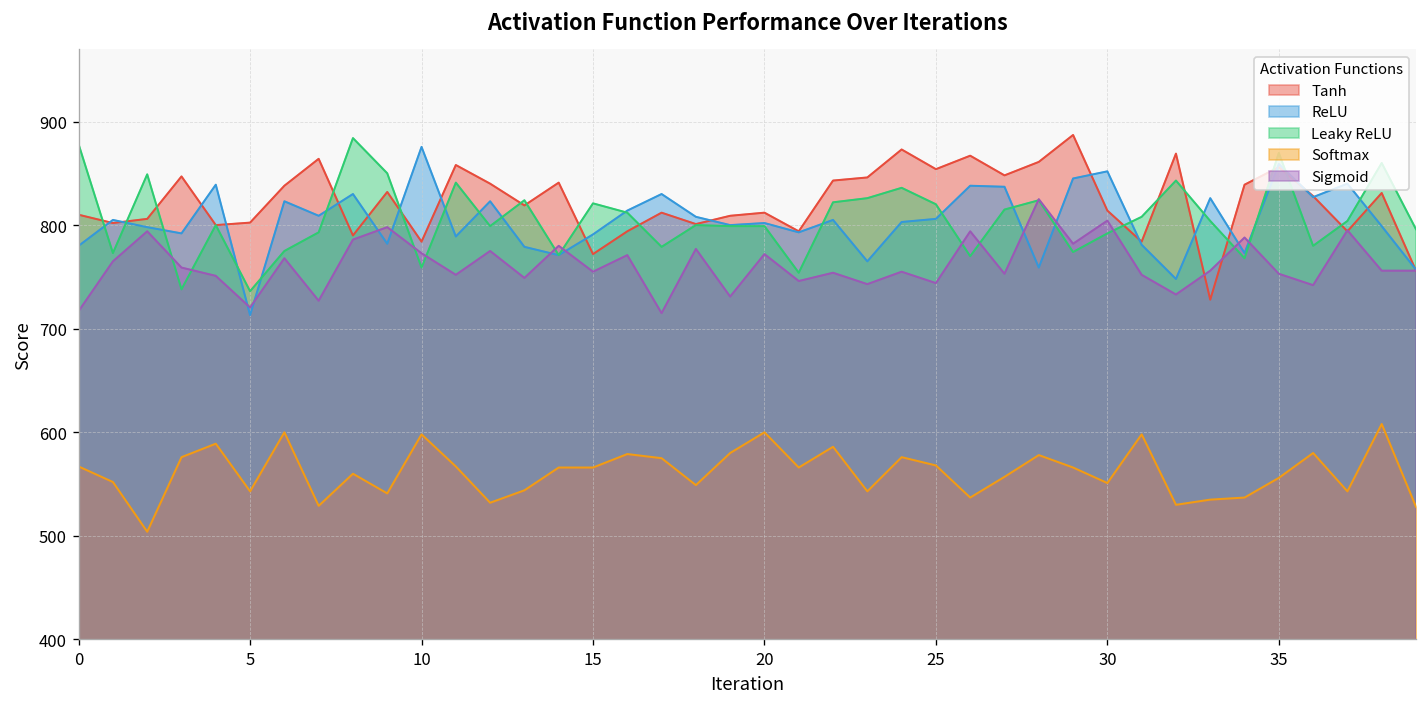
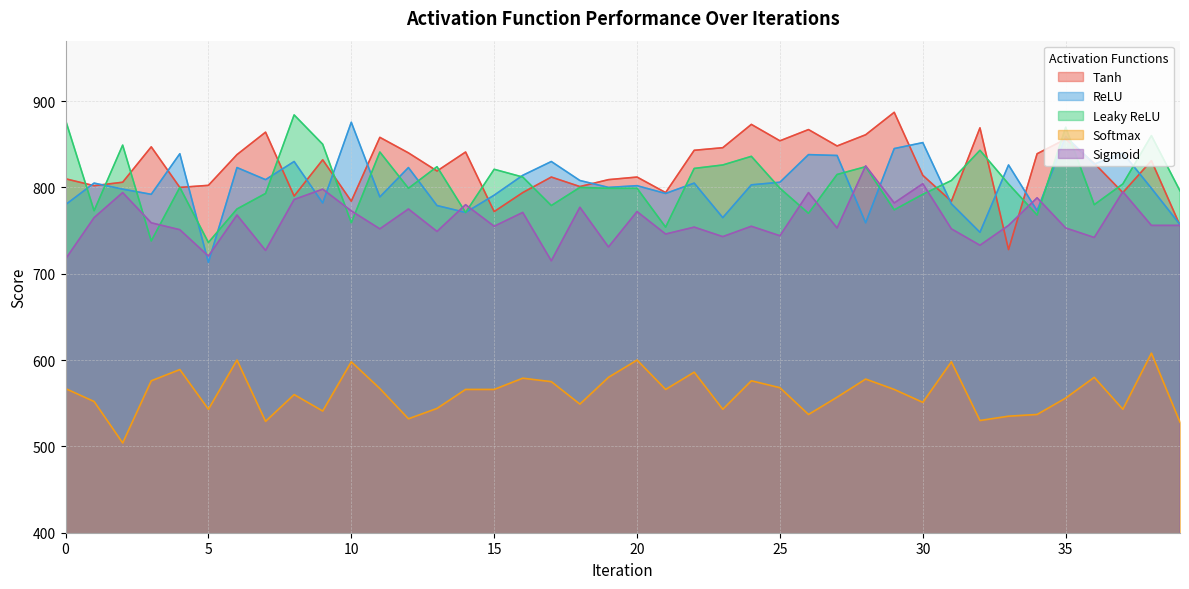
Leaky ReLU, 25: 820 -> 800
